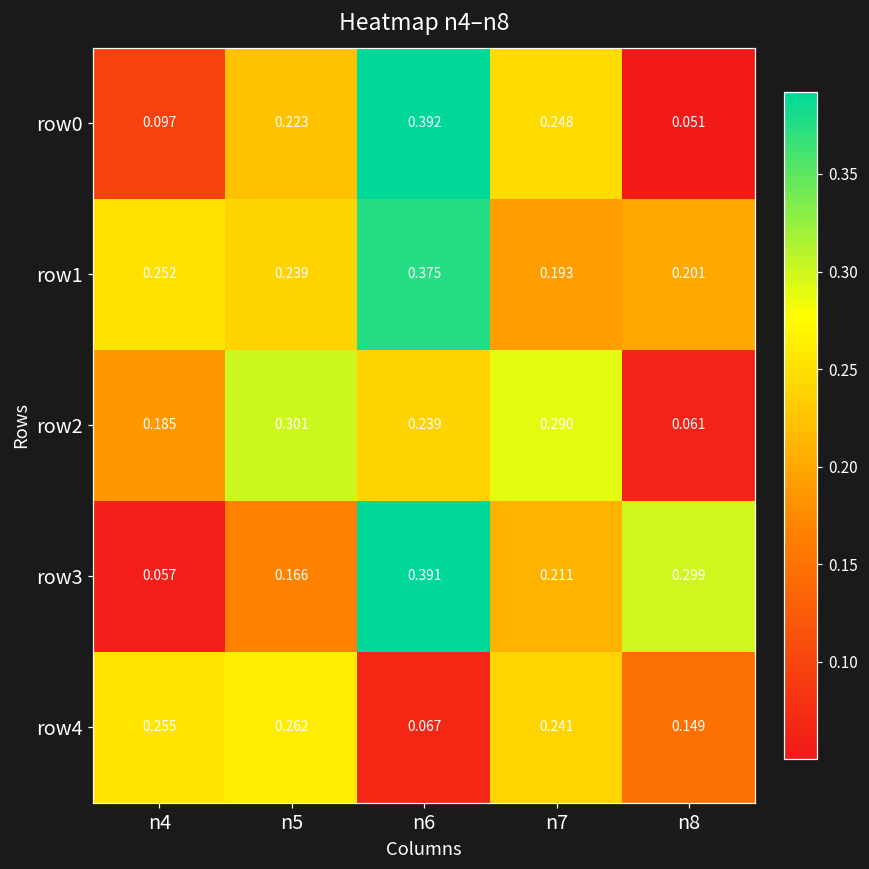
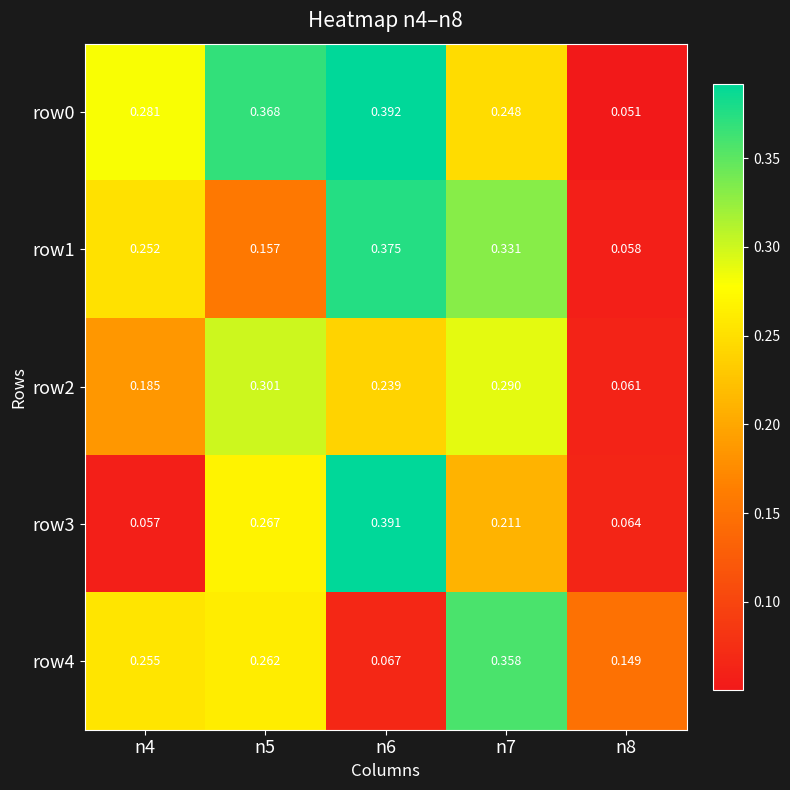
row0, n4: 0.097 -> 0.281
row0, n5: 0.223 -> 0.368
row1, n5: 0.239 -> 0.157
row1, n7: 0.193 -> 0.331
row1, n8: 0.201 -> 0.058
row3, n5: 0.166 -> 0.267
row3, n8: 0.299 -> 0.064
row4, n7: 0.241 -> 0.358
